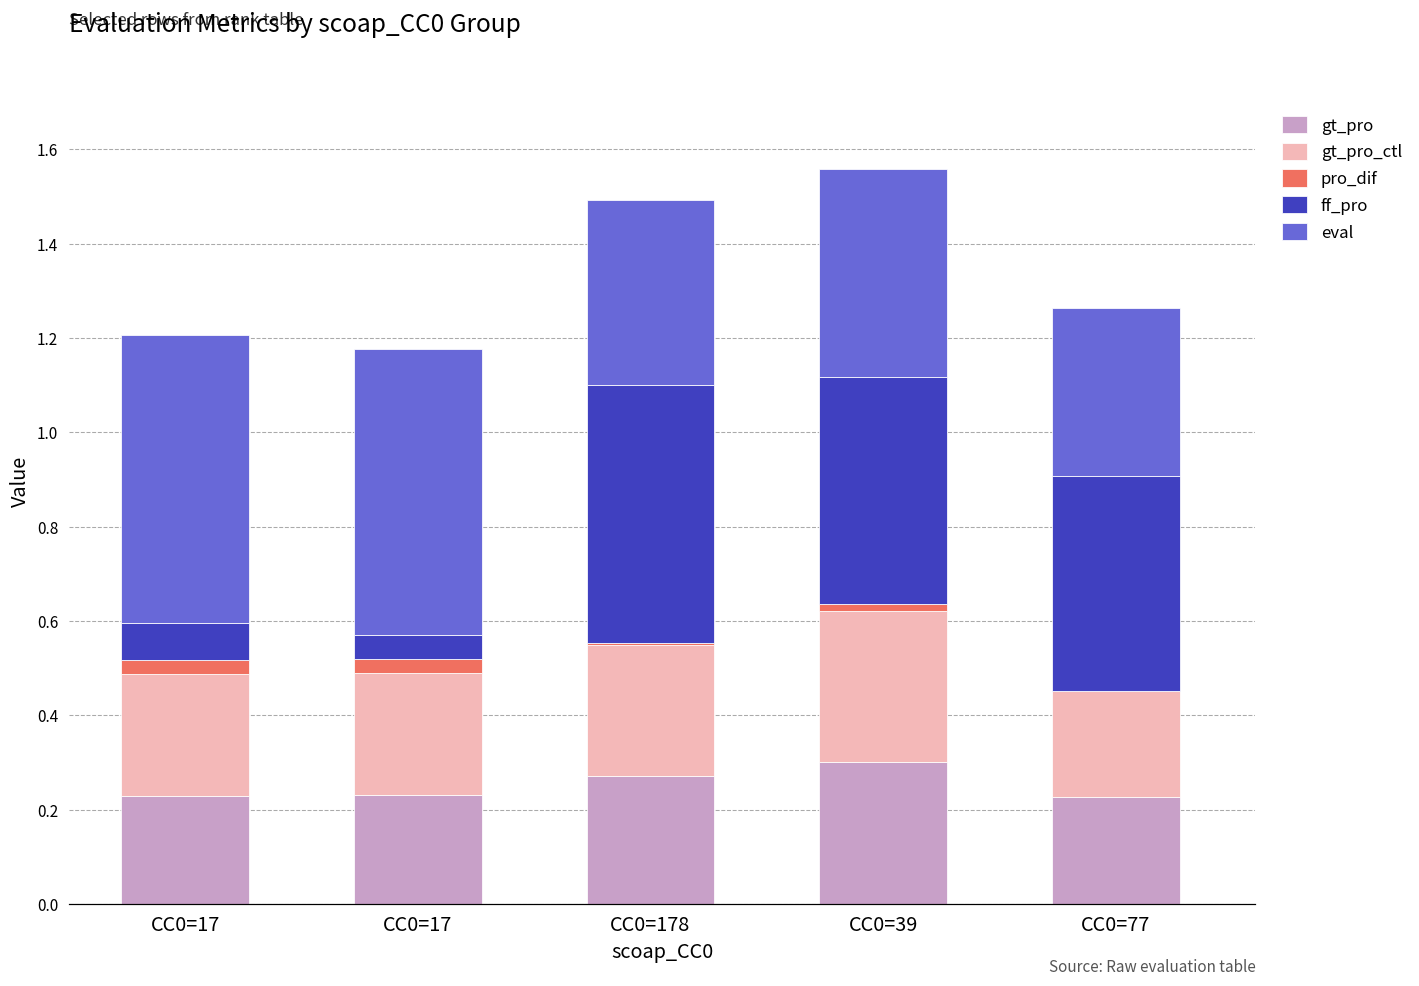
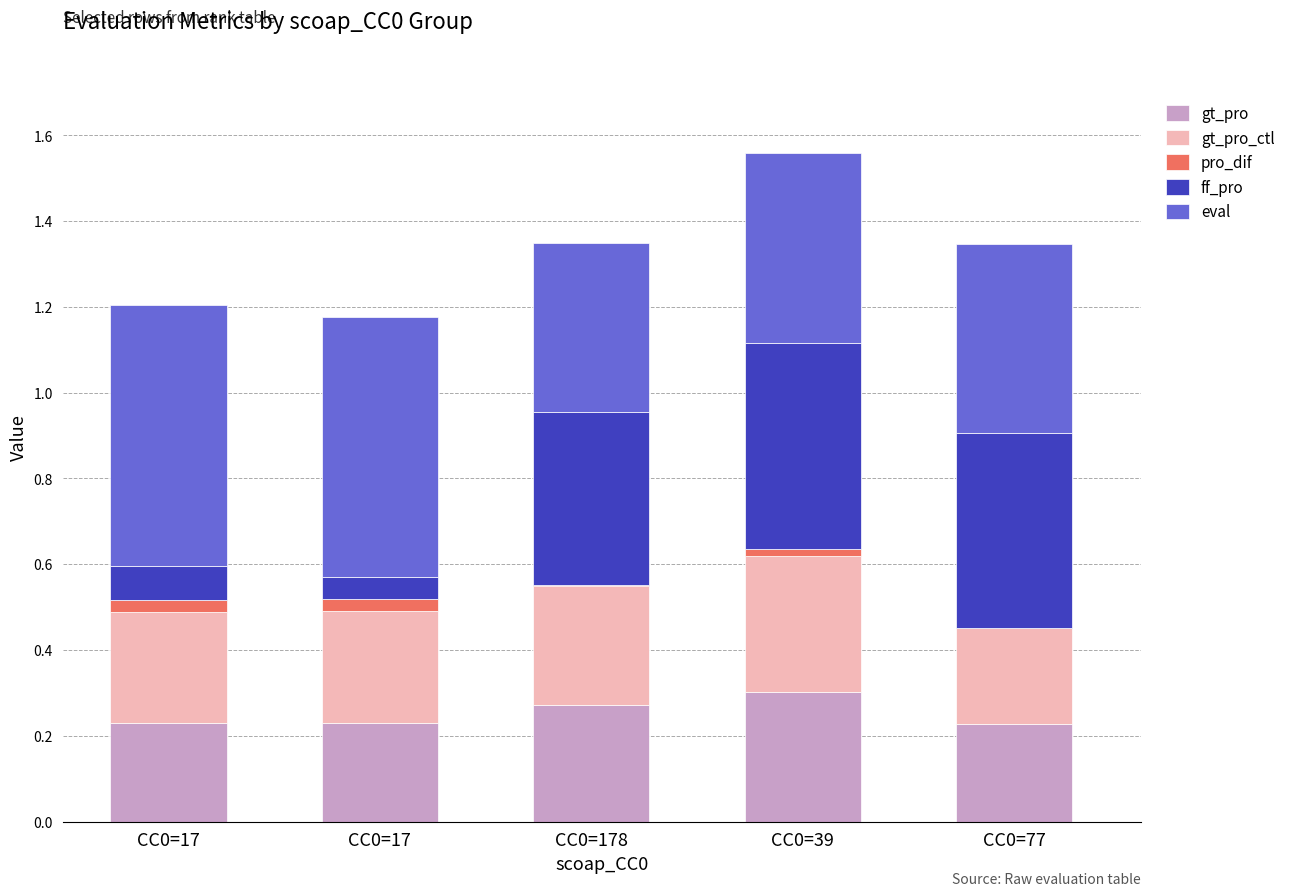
ff_pro, CC0=178: 0.55 -> 0.40
eval, CC0=77: 0.36 -> 0.44
